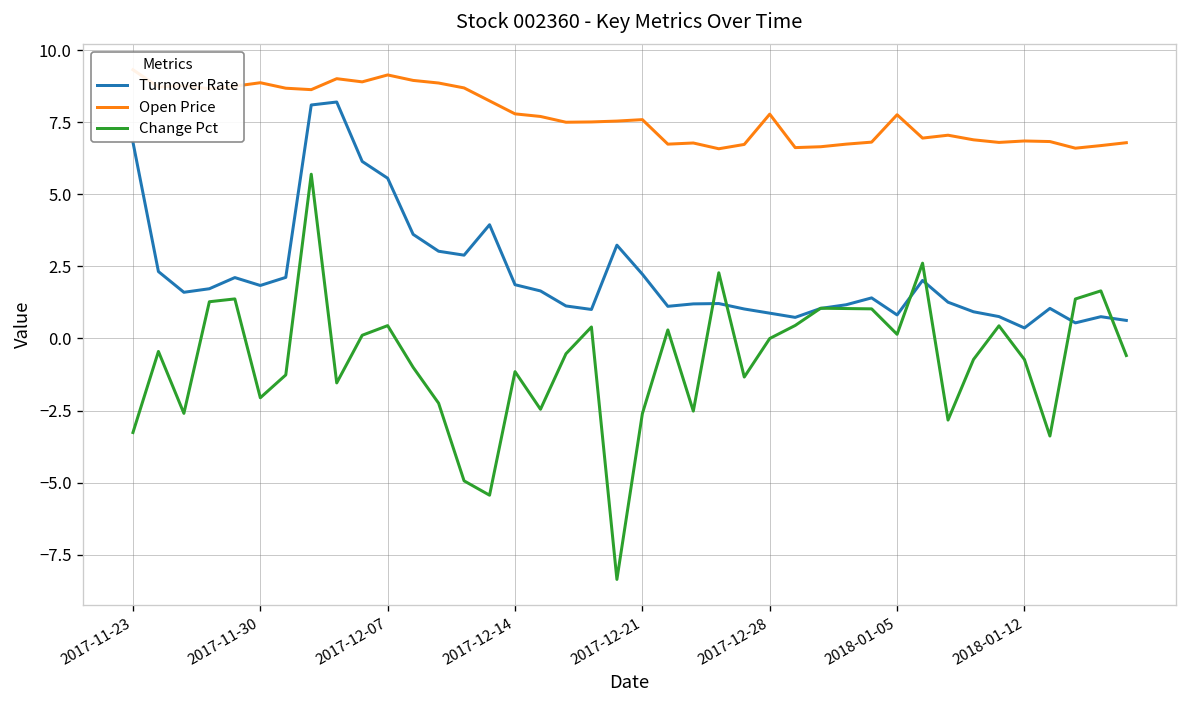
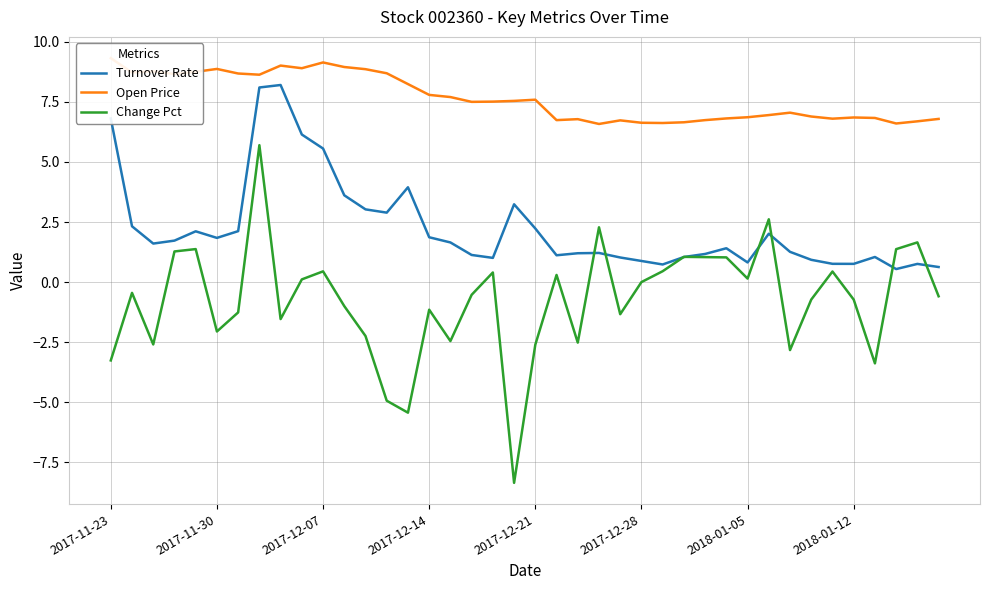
Open Price, 2017-12-28: 7.8 -> 6.6
Open Price, 2018-01-05: 7.8 -> 6.9
Turnover Rate, 2018-01-12: 0.4 -> 0.8
